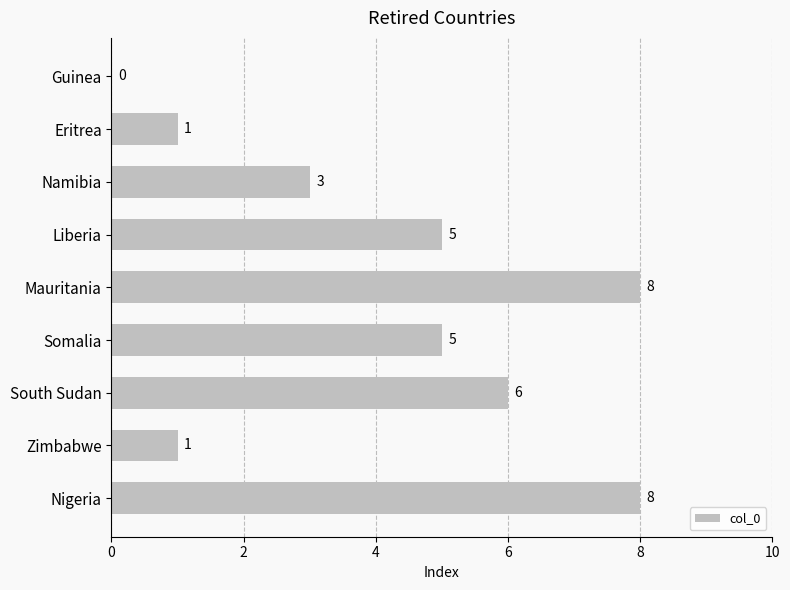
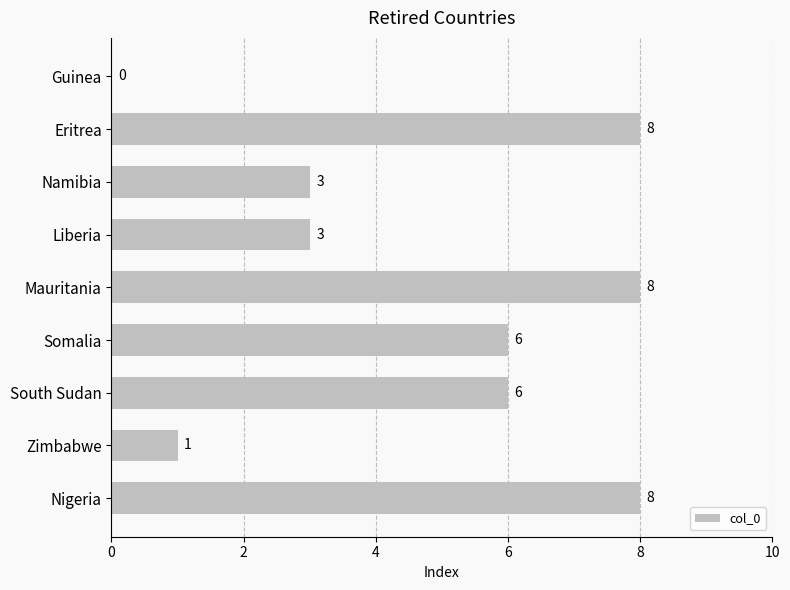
Eritrea: 1 -> 8
Liberia: 5 -> 3
Somalia: 5 -> 6
